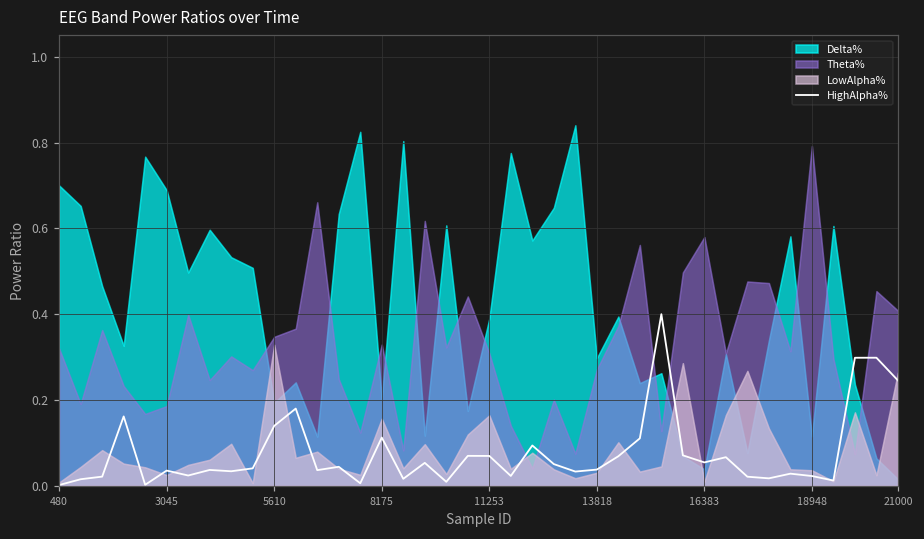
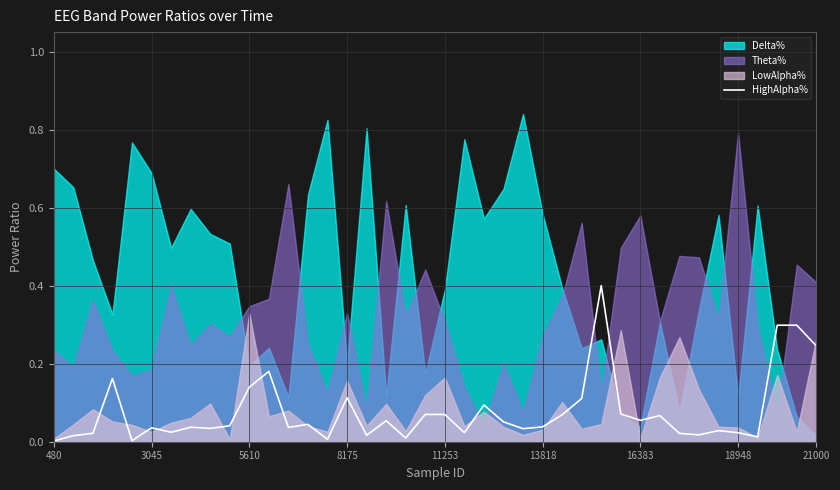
Theta%, 480: 0.32 -> 0.23
Delta%, 13818: 0.30 -> 0.58
